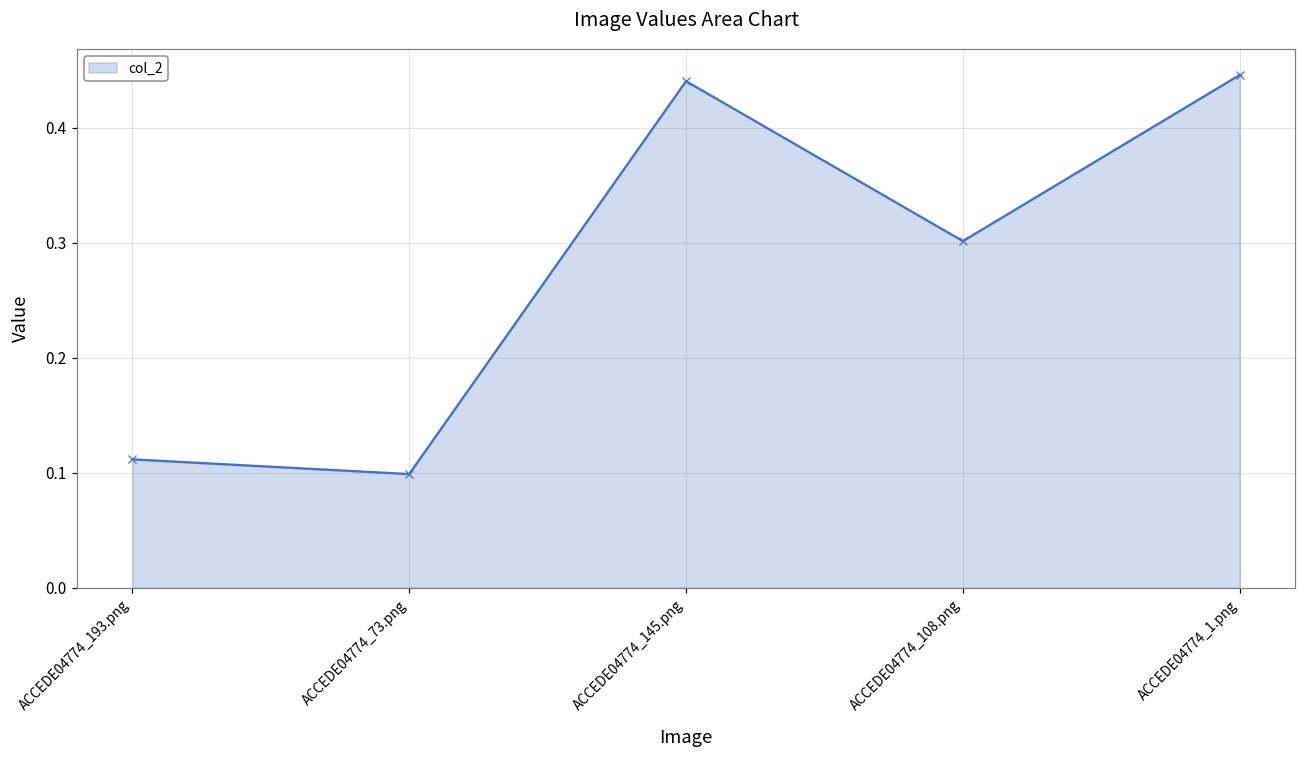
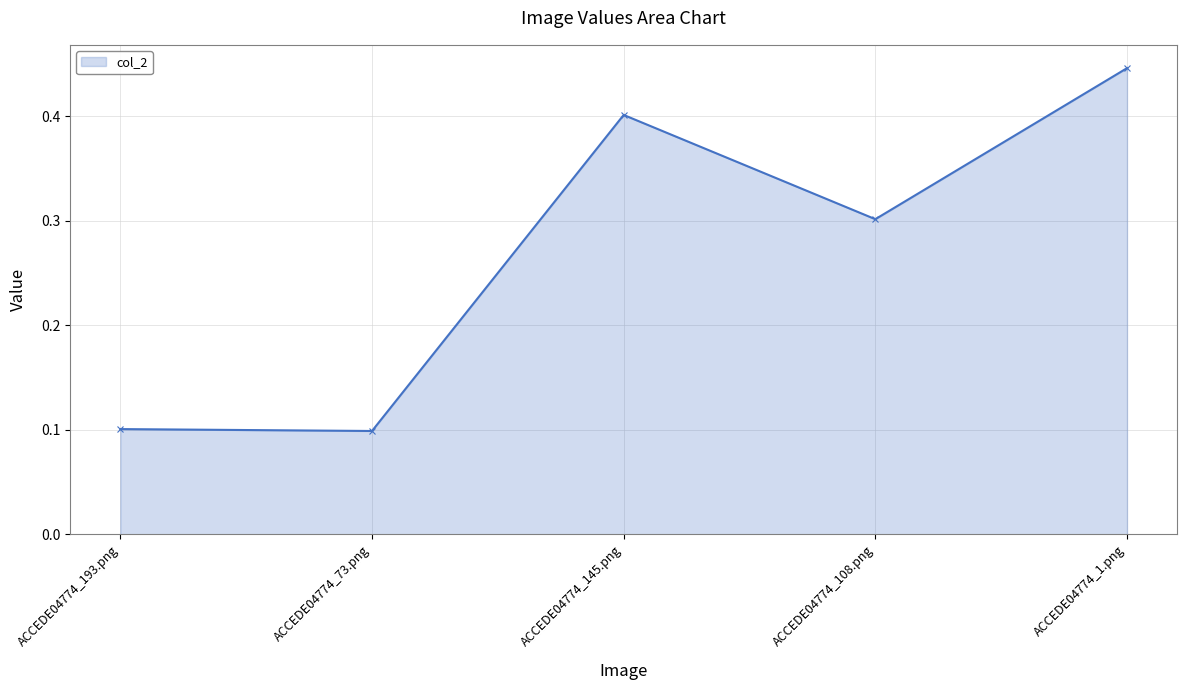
ACCEDE04774_193.png: 0.112 -> 0.101
ACCEDE04774_145.png: 0.440 -> 0.401
